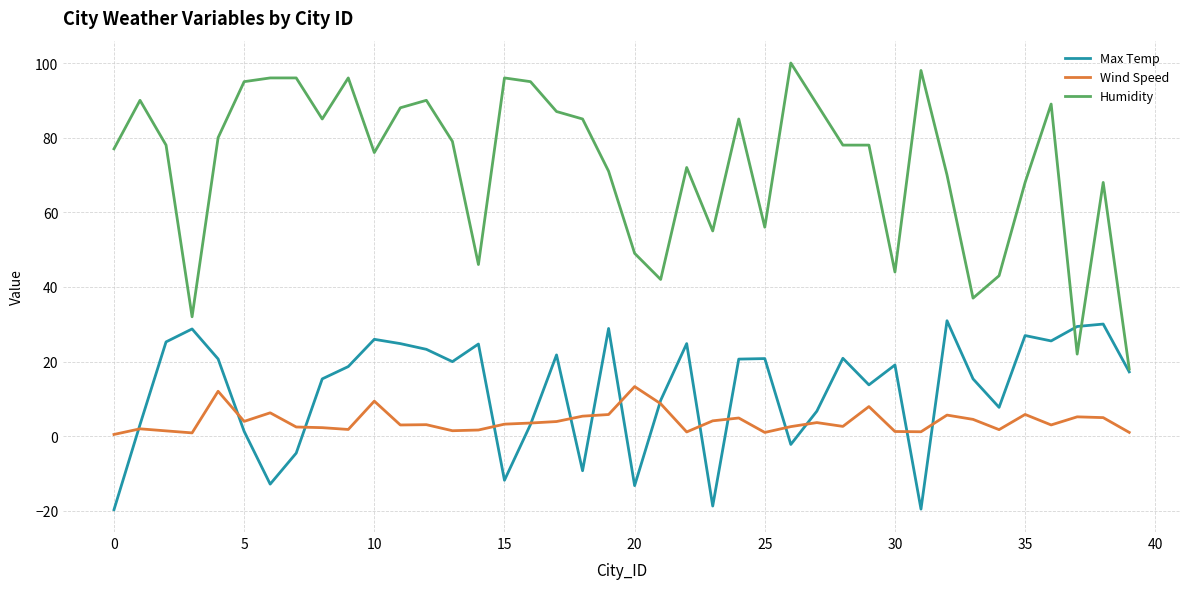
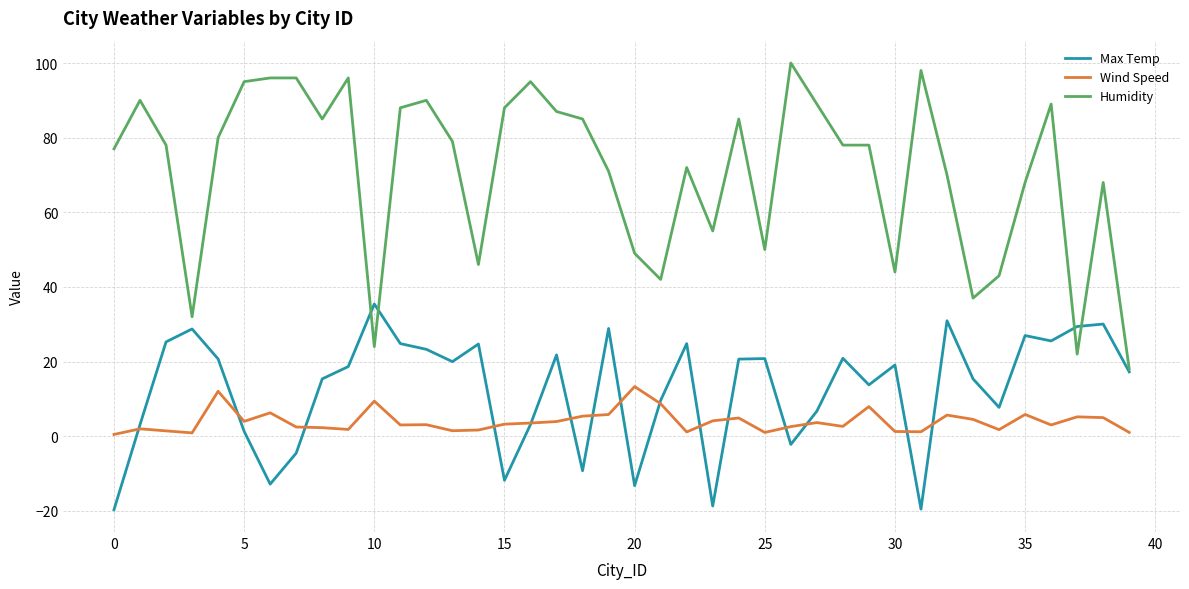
Max Temp, 10: 26 -> 35
Humidity, 10: 76 -> 24
Humidity, 15: 96 -> 88
Humidity, 25: 56 -> 50
